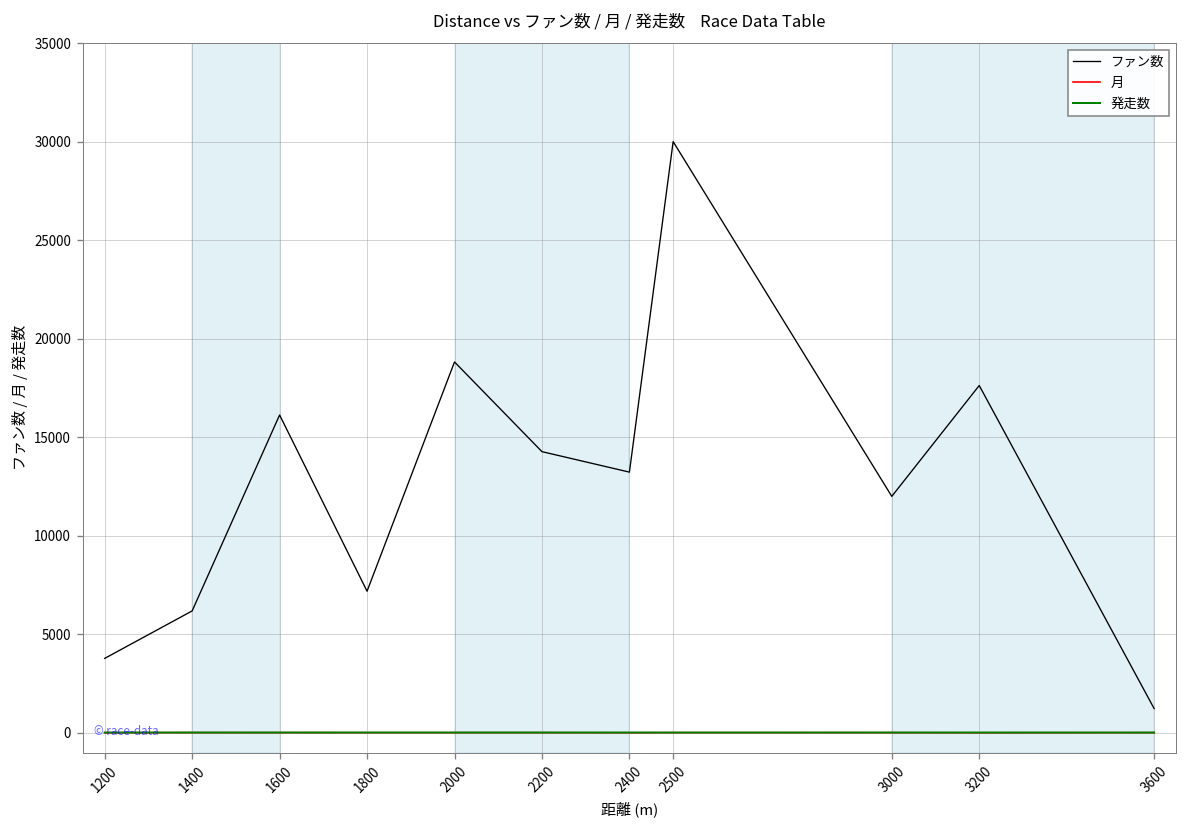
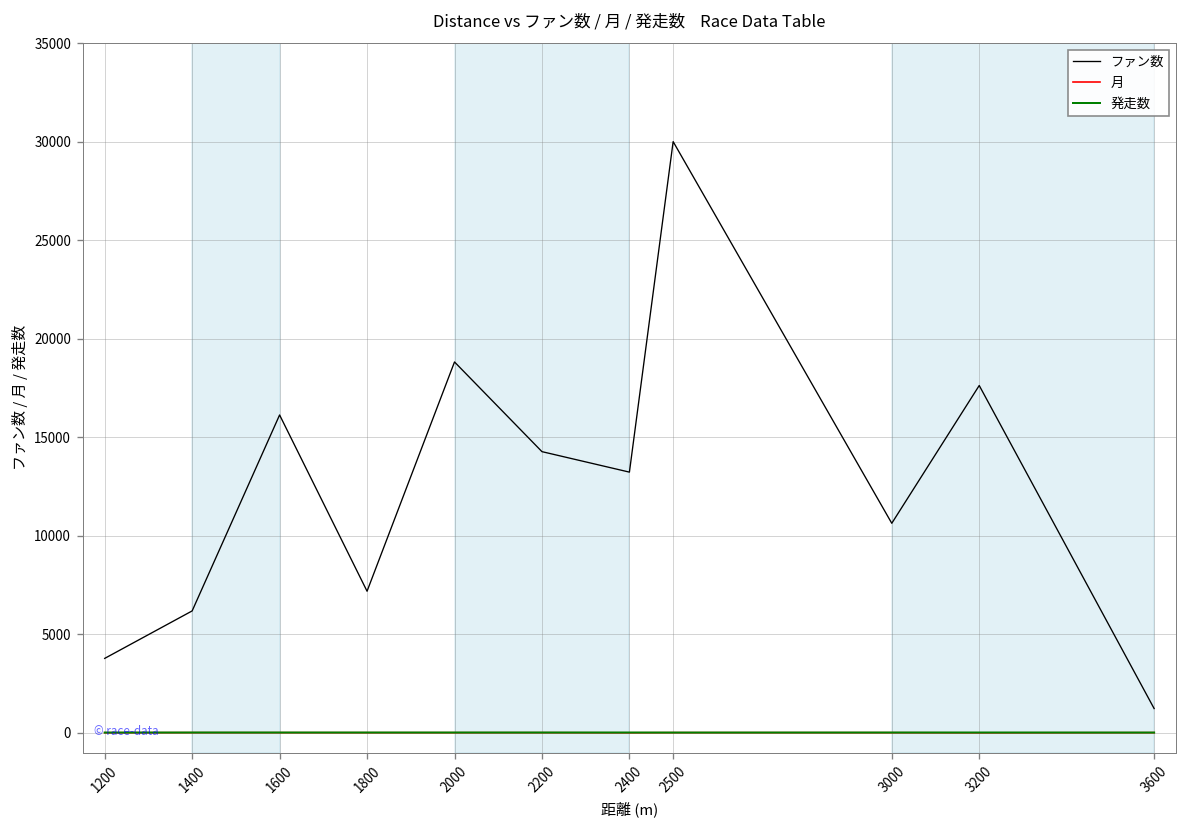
ファン数, 3000: 12000 -> 10600
